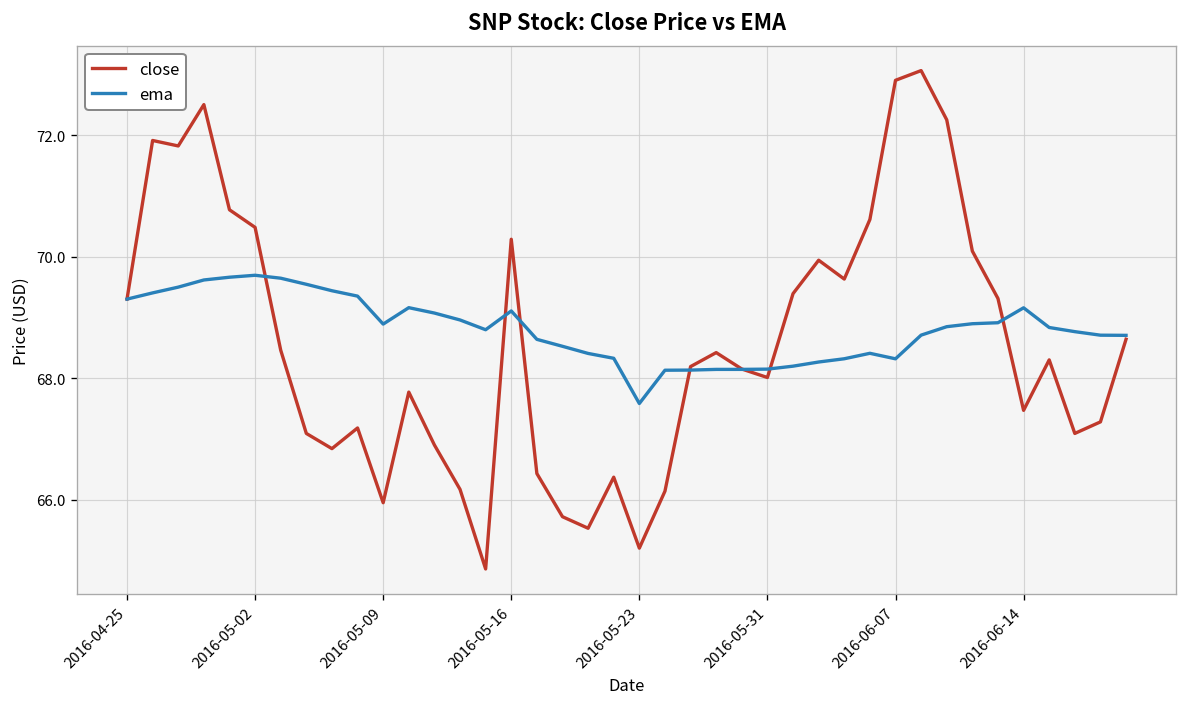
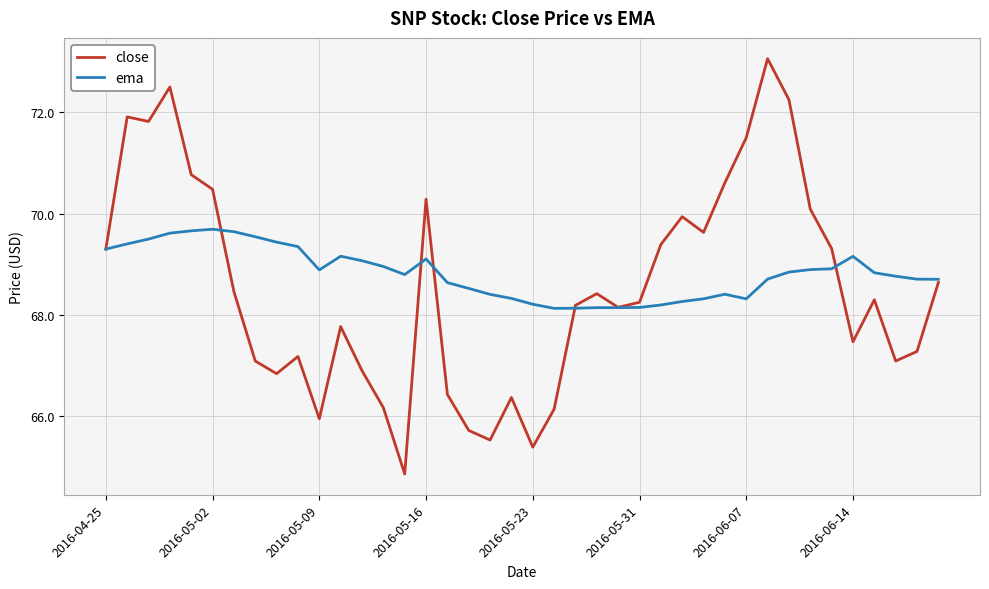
close, 2016-05-23: 65.2 -> 65.4
ema, 2016-05-23: 67.6 -> 68.2
close, 2016-05-31: 68.0 -> 68.3
close, 2016-06-07: 72.9 -> 71.5
